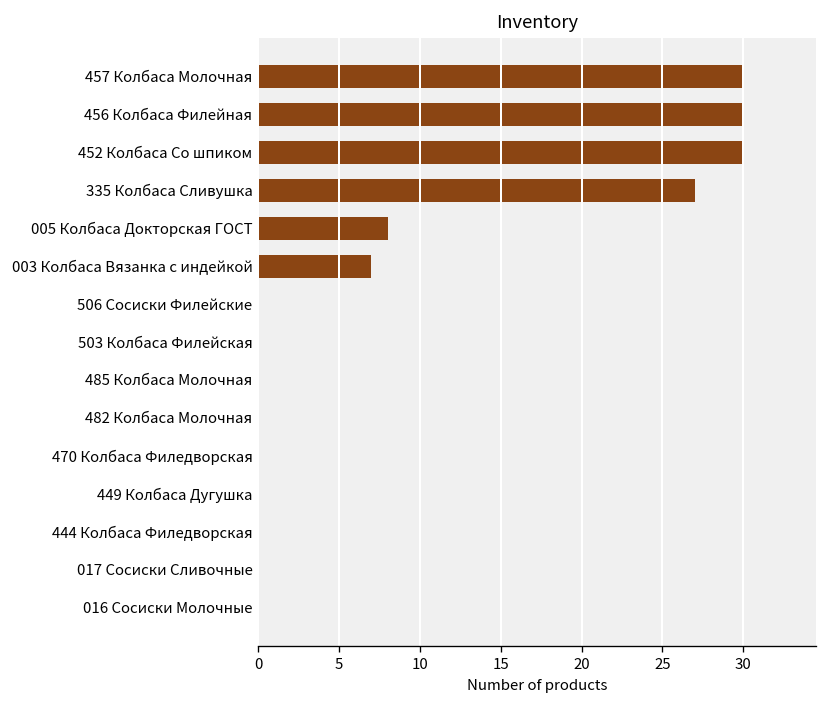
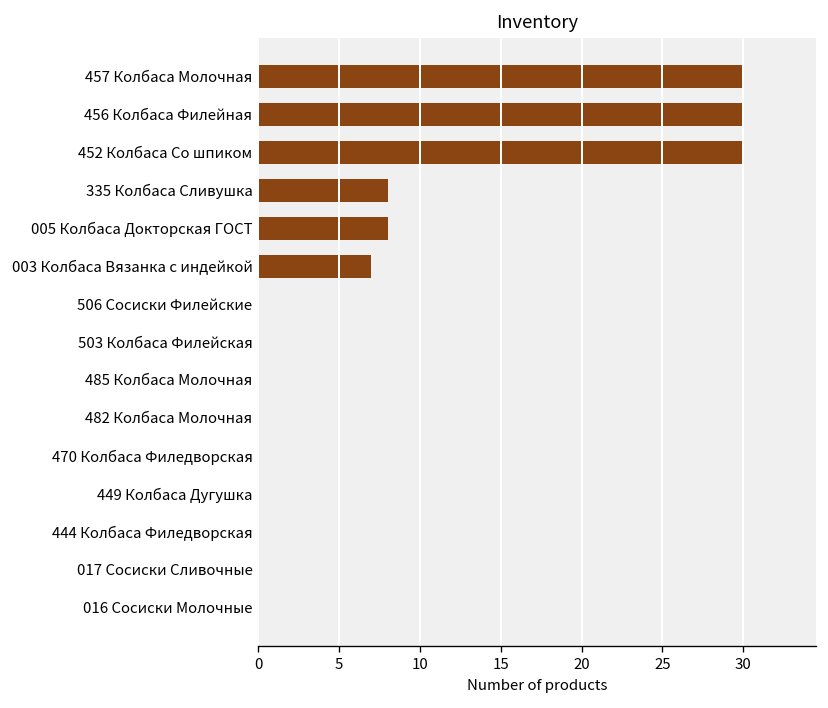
335 Колбаса Сливушка: 27 -> 8
